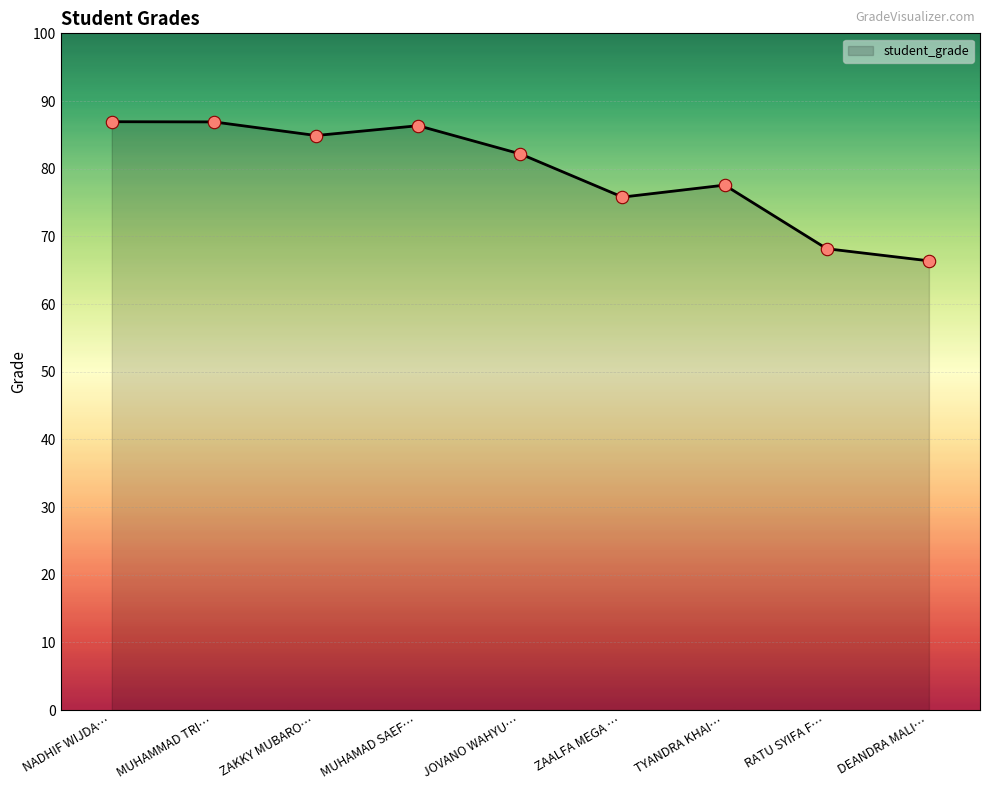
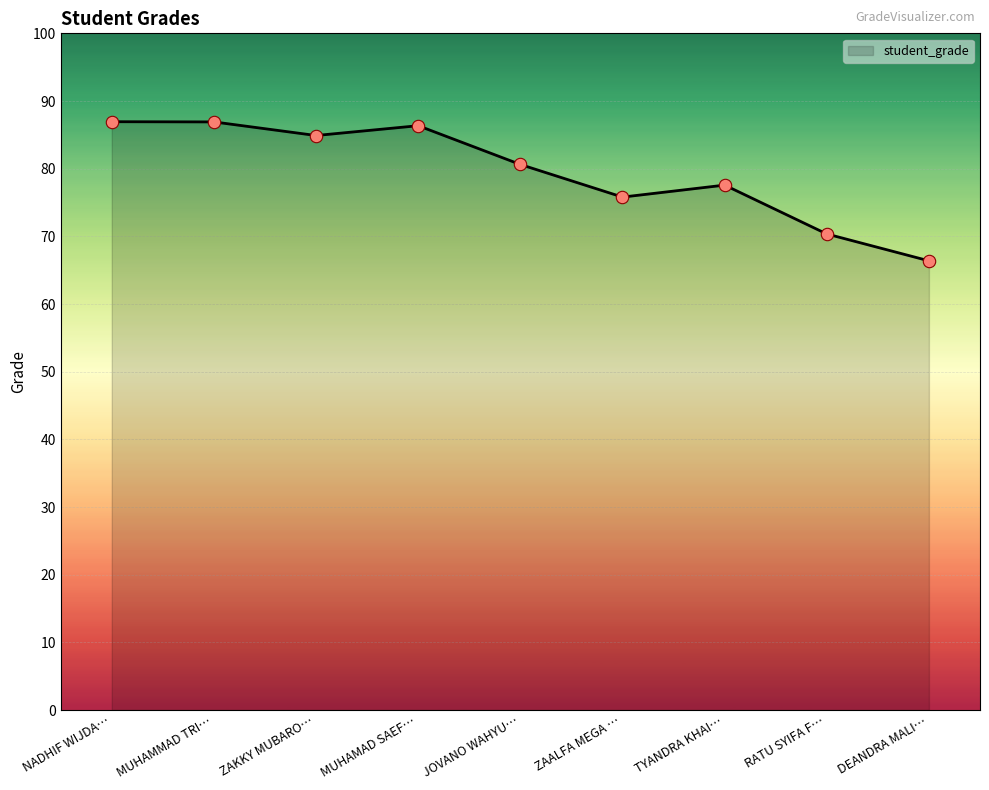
JOVANO WAHYU…: 82 -> 81
RATU SYIFA F…: 68 -> 70
